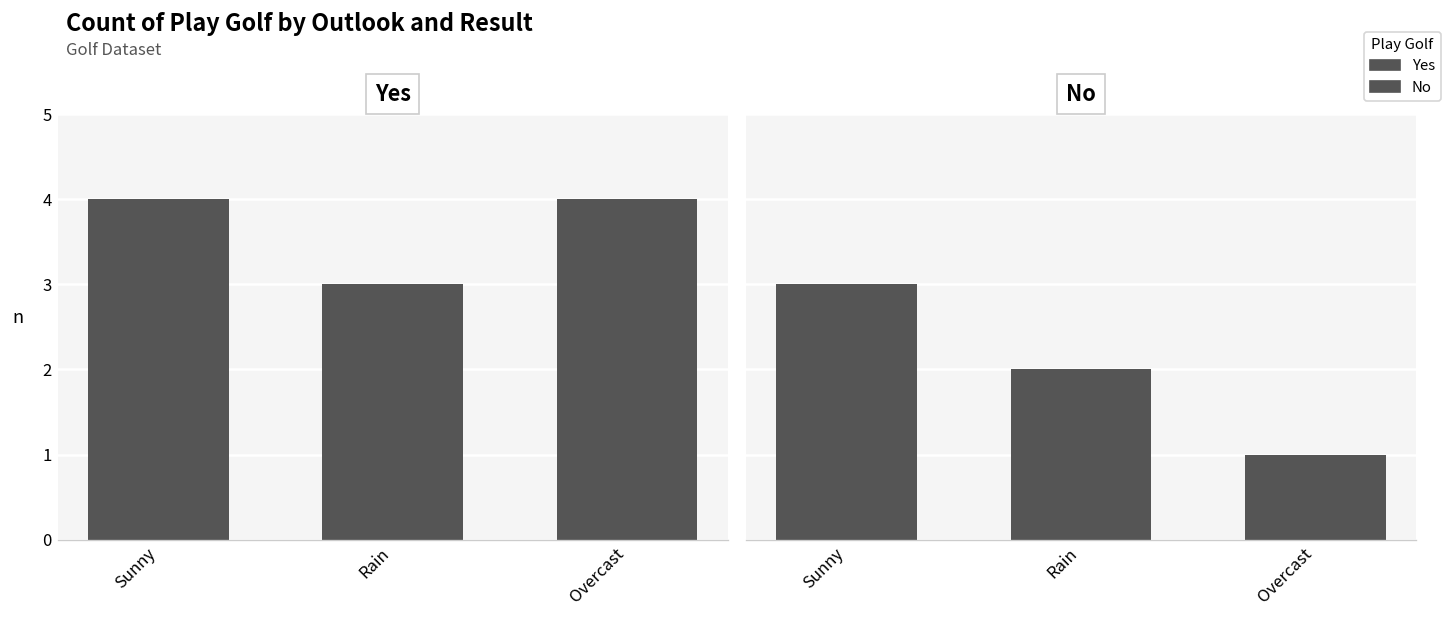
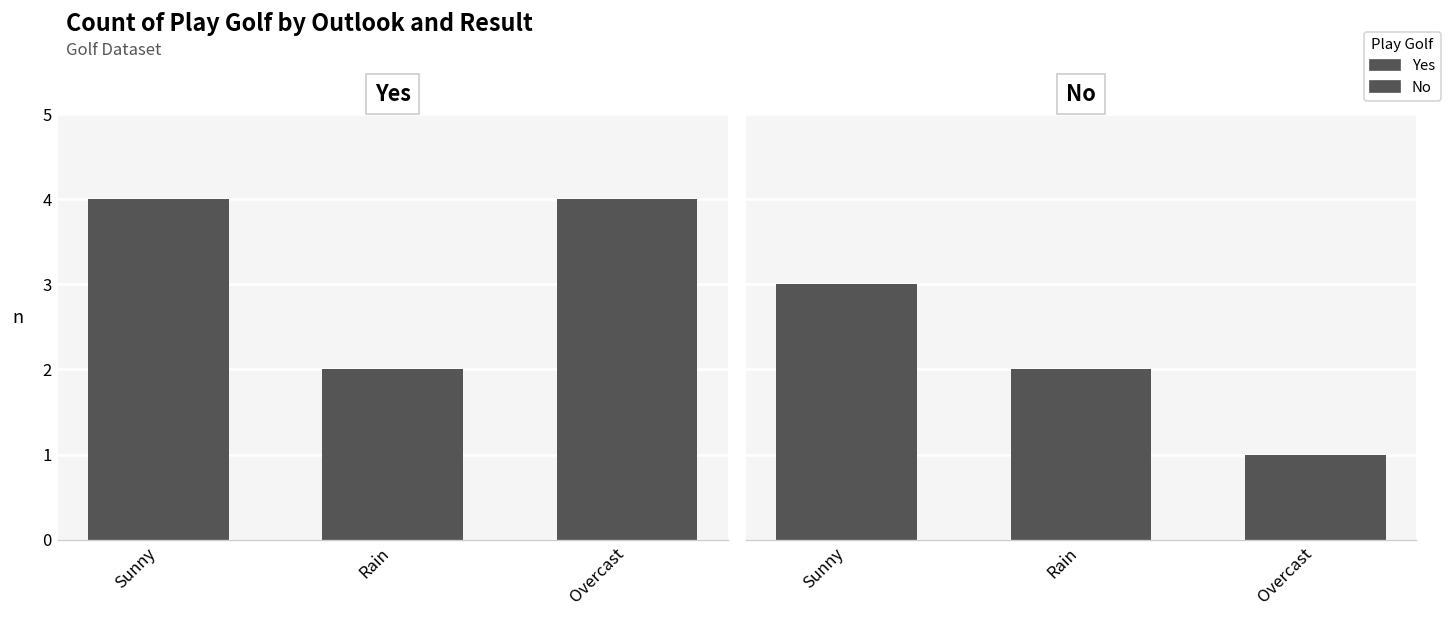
Yes, Rain: 3 -> 2
